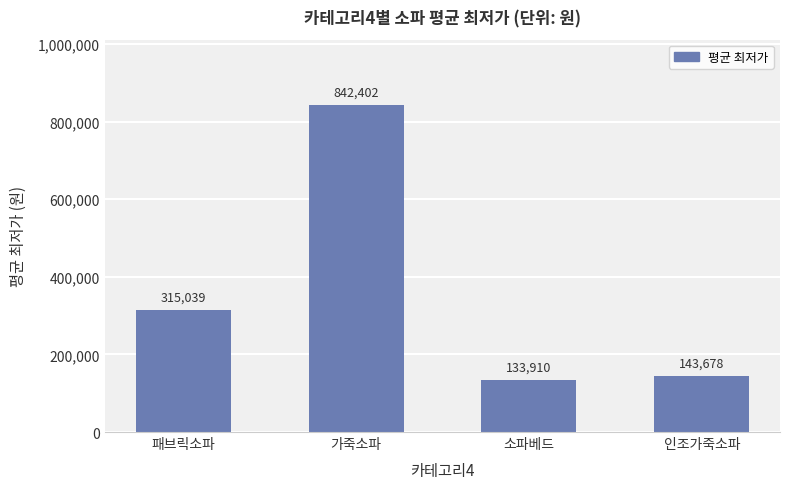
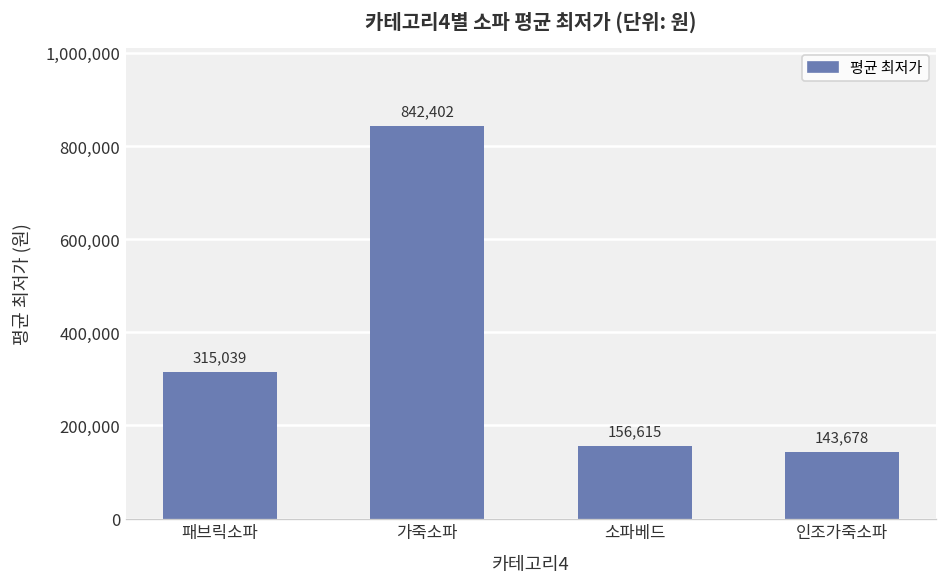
소파베드: 133,910 -> 156,615
